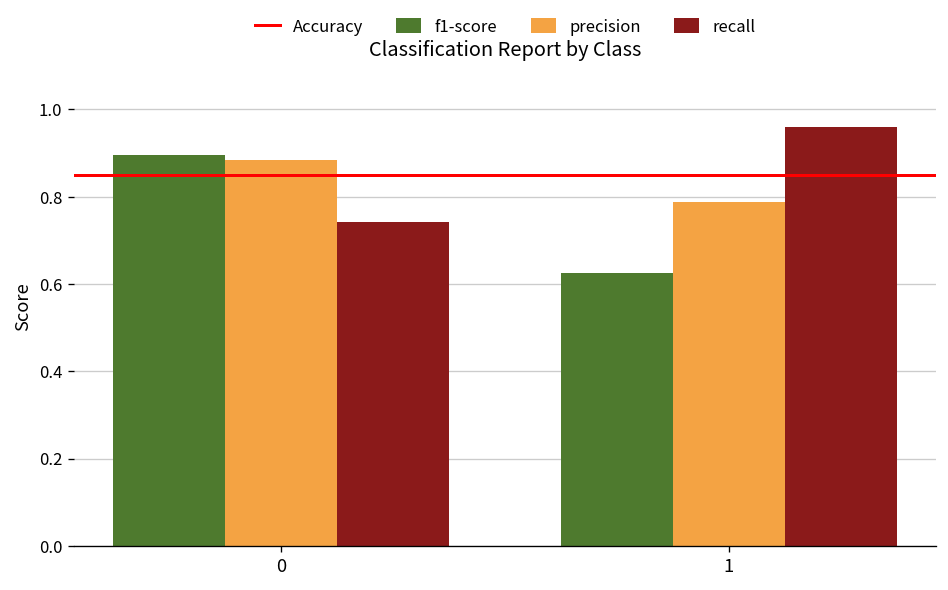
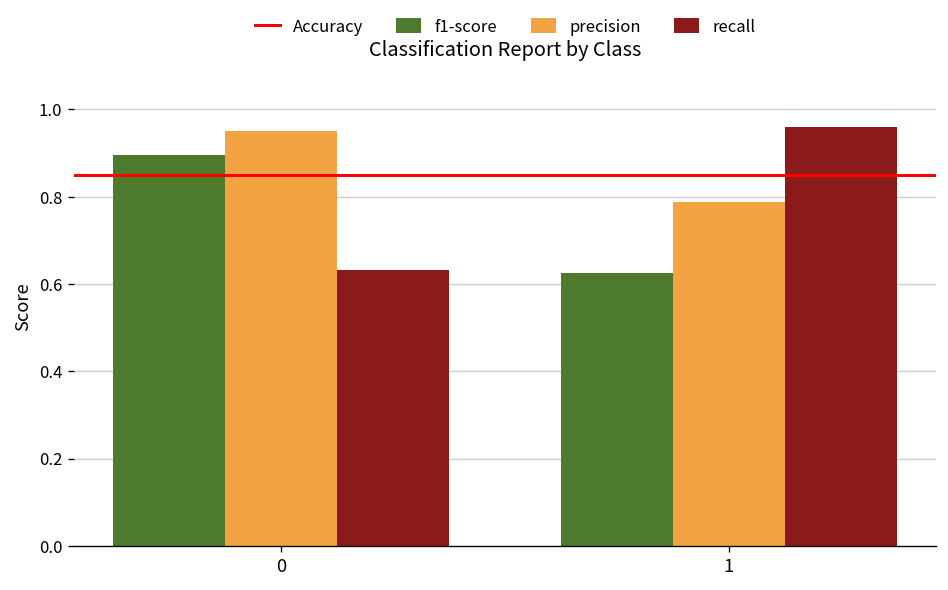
precision, 0: 0.88 -> 0.95
recall, 0: 0.74 -> 0.63
